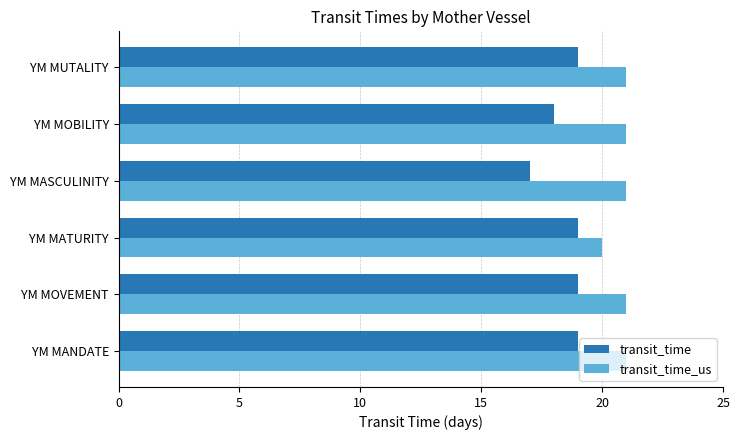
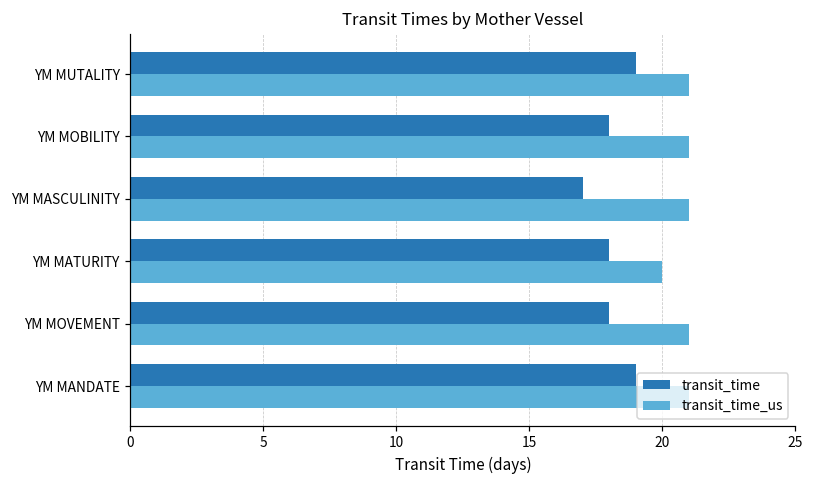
transit_time, YM MATURITY: 19 -> 18
transit_time, YM MOVEMENT: 19 -> 18
